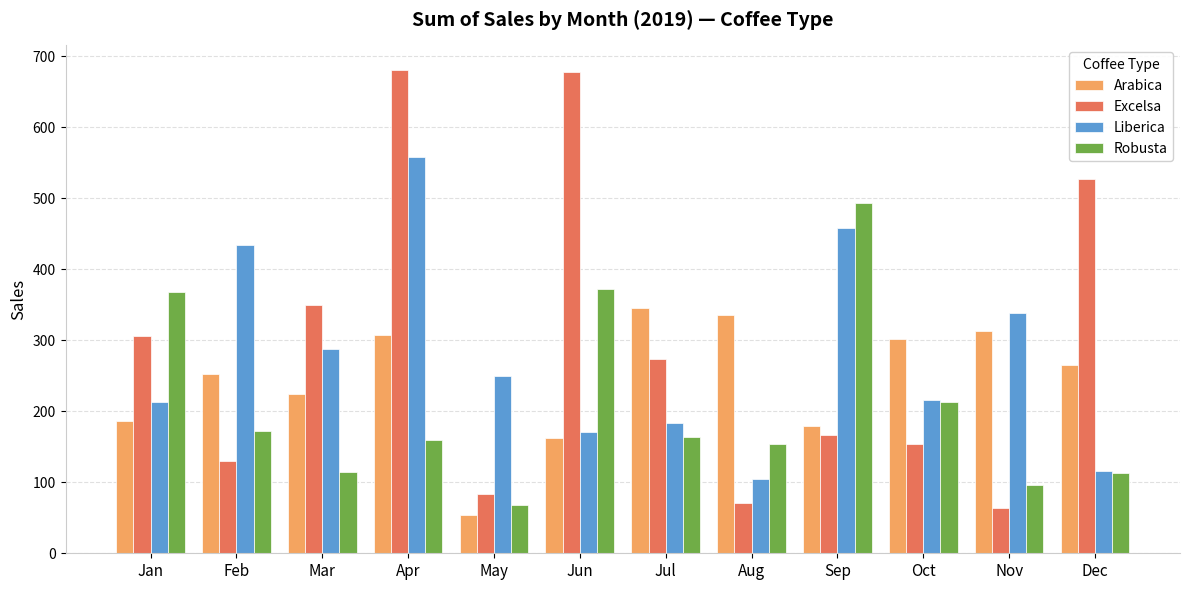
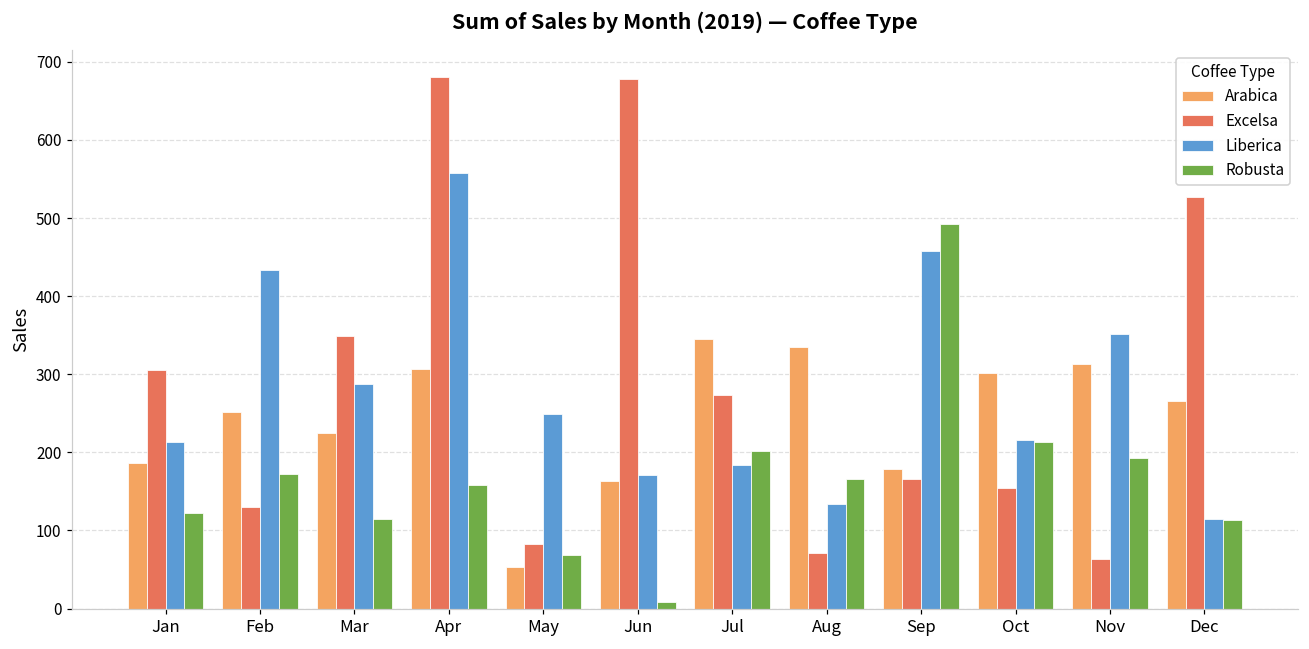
Robusta, Jan: 370 -> 120
Robusta, Jun: 370 -> 10
Robusta, Jul: 160 -> 200
Liberica, Aug: 100 -> 130
Robusta, Aug: 150 -> 170
Liberica, Nov: 340 -> 350
Robusta, Nov: 100 -> 190
